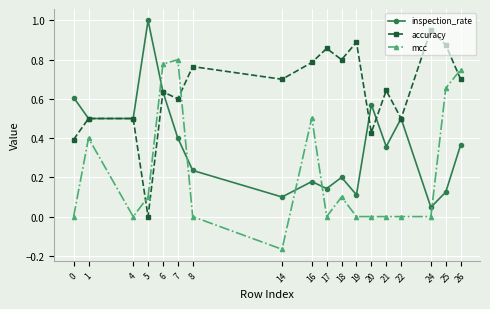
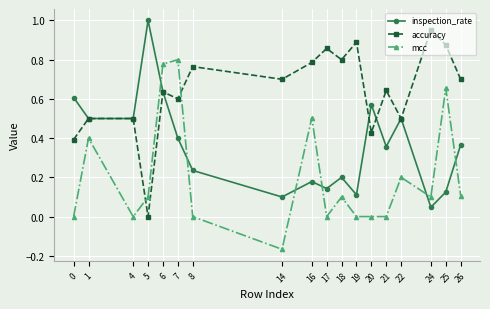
mcc, 22: 0.0 -> 0.2
mcc, 24: 0.0 -> 0.1
mcc, 26: 0.75 -> 0.11
